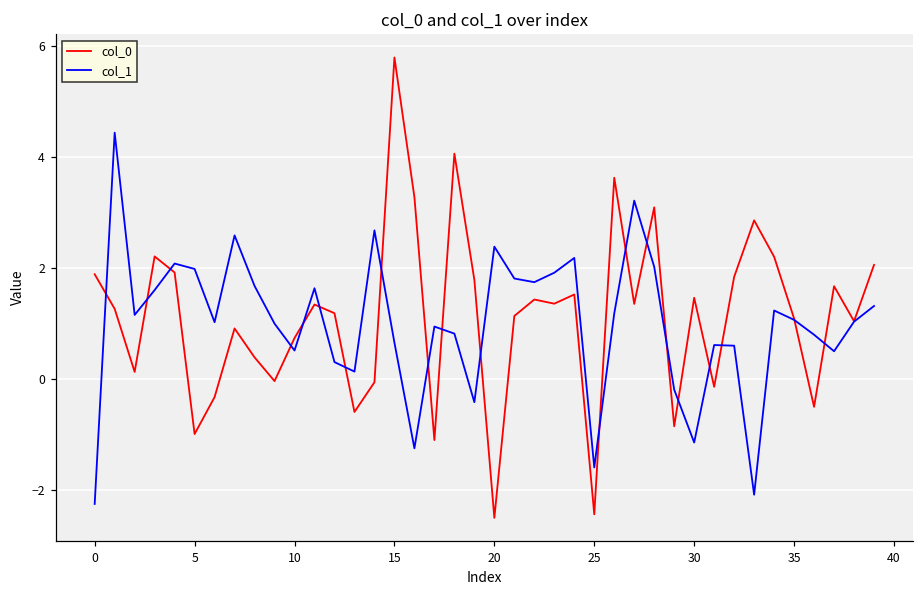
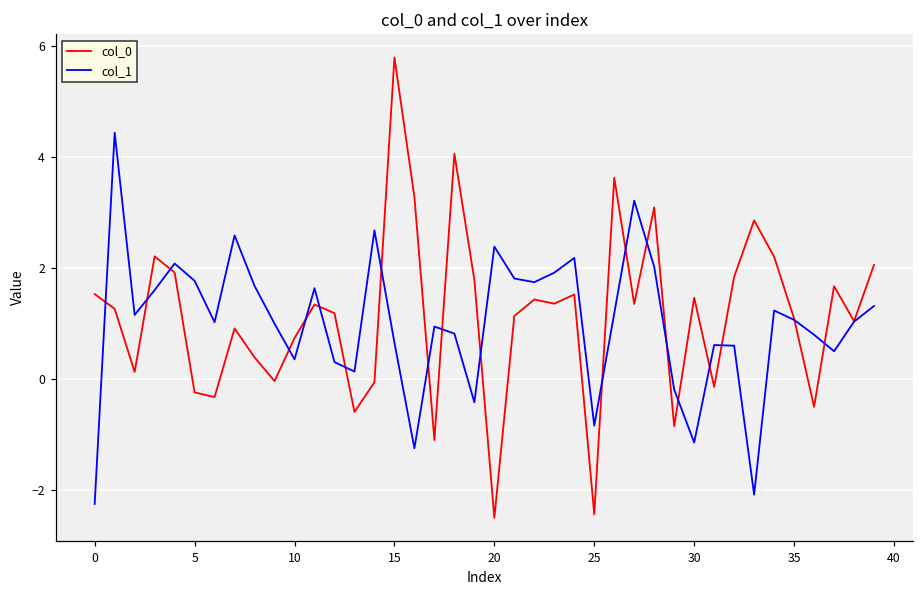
col_0, 0: 1.9 -> 1.5
col_0, 5: -1.0 -> -0.2
col_1, 5: 2.0 -> 1.8
col_1, 10: 0.5 -> 0.4
col_1, 25: -1.6 -> -0.8
